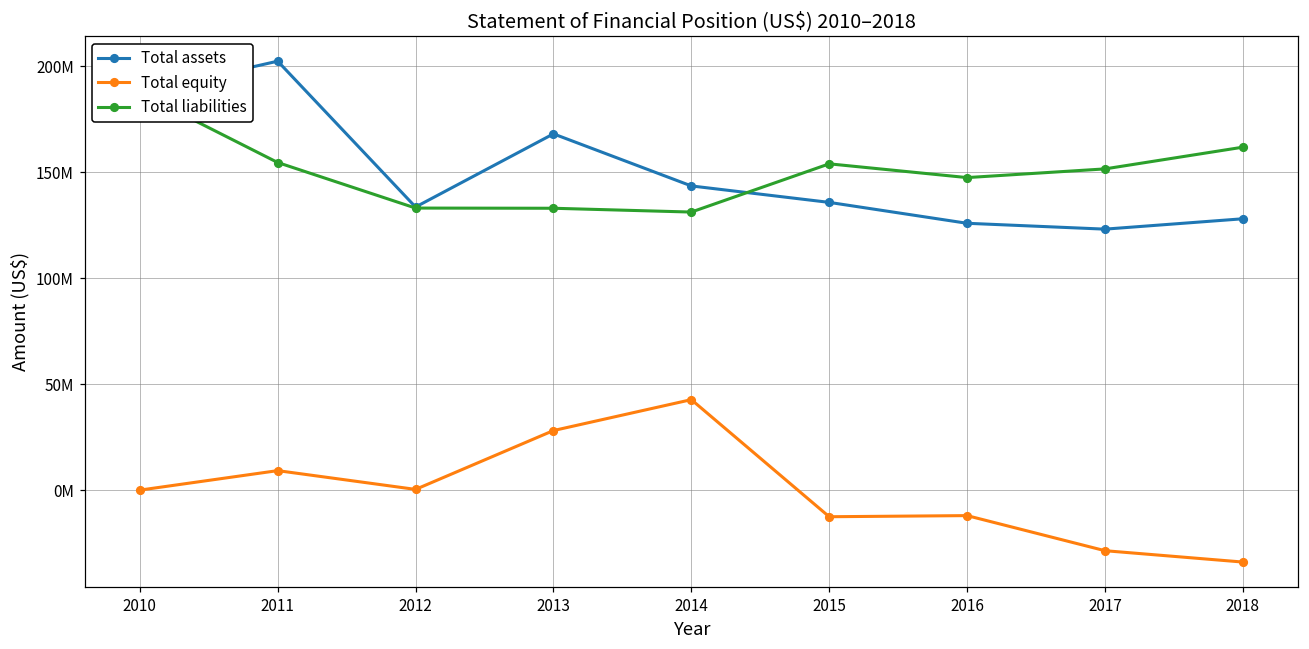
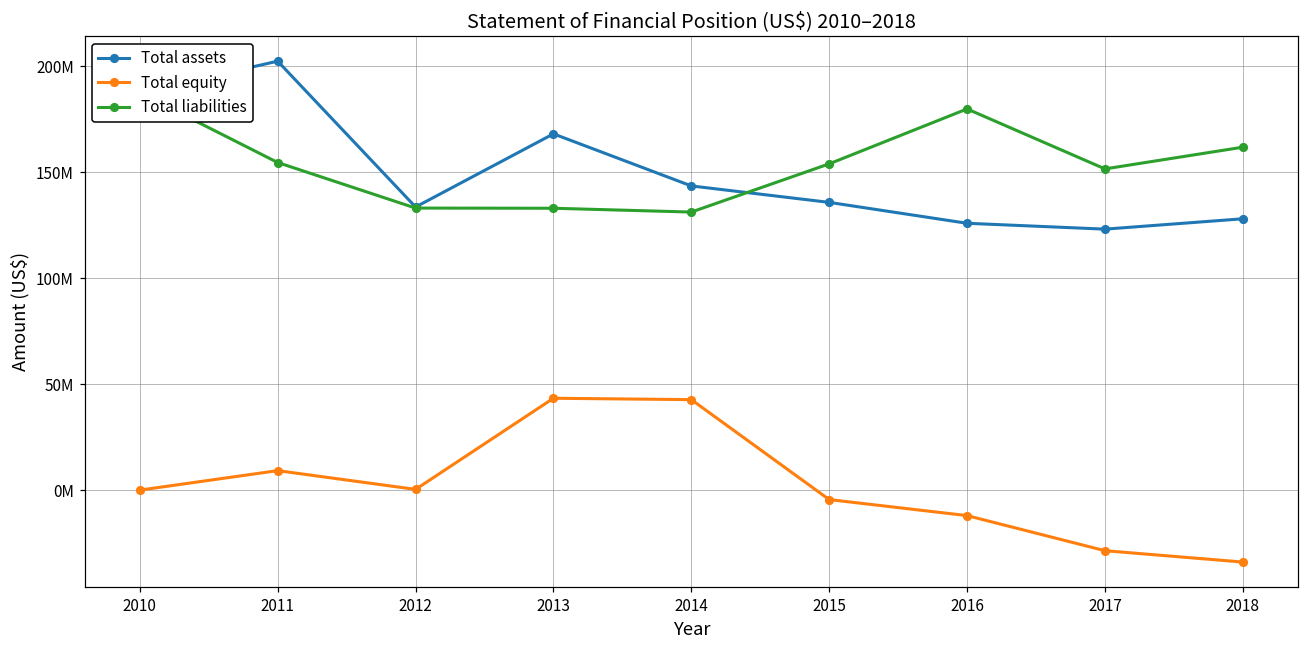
Total equity, 2013: 28000000 -> 43000000
Total equity, 2015: -12000000 -> -4000000
Total liabilities, 2016: 148000000 -> 180000000
